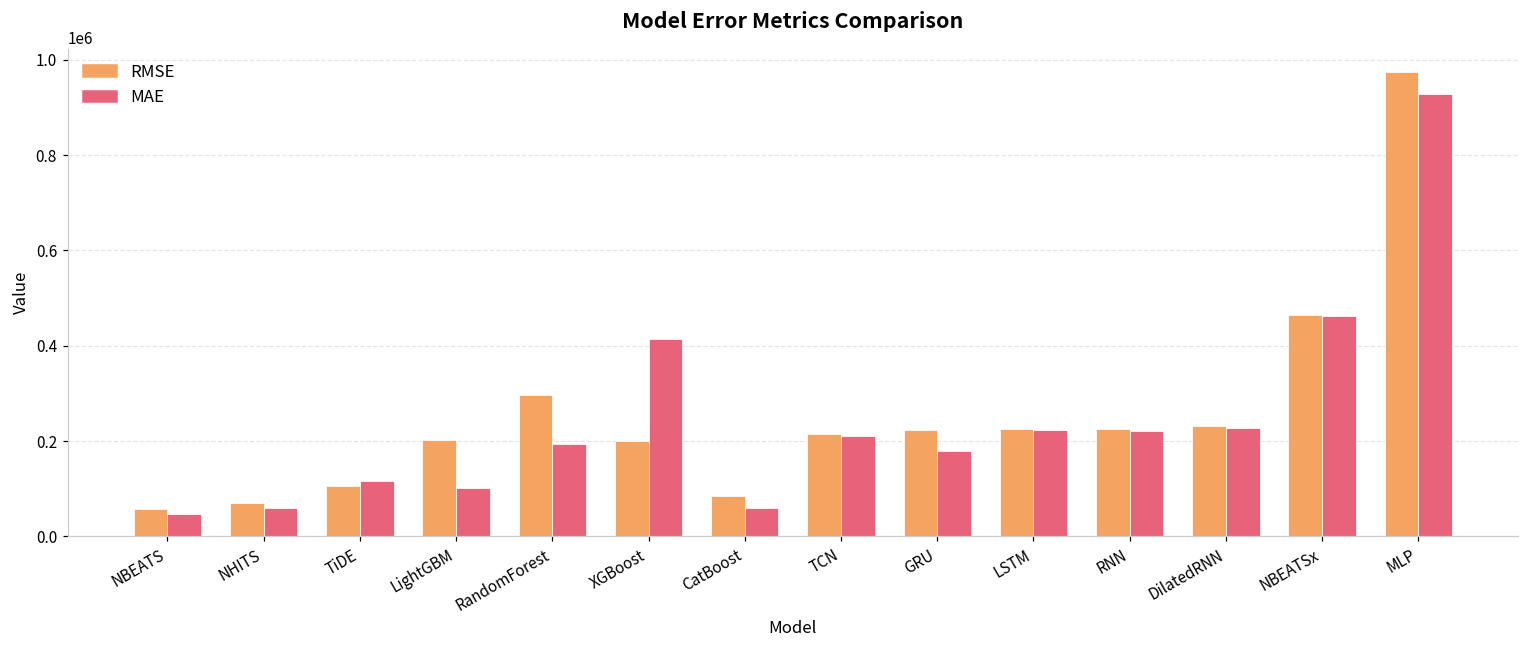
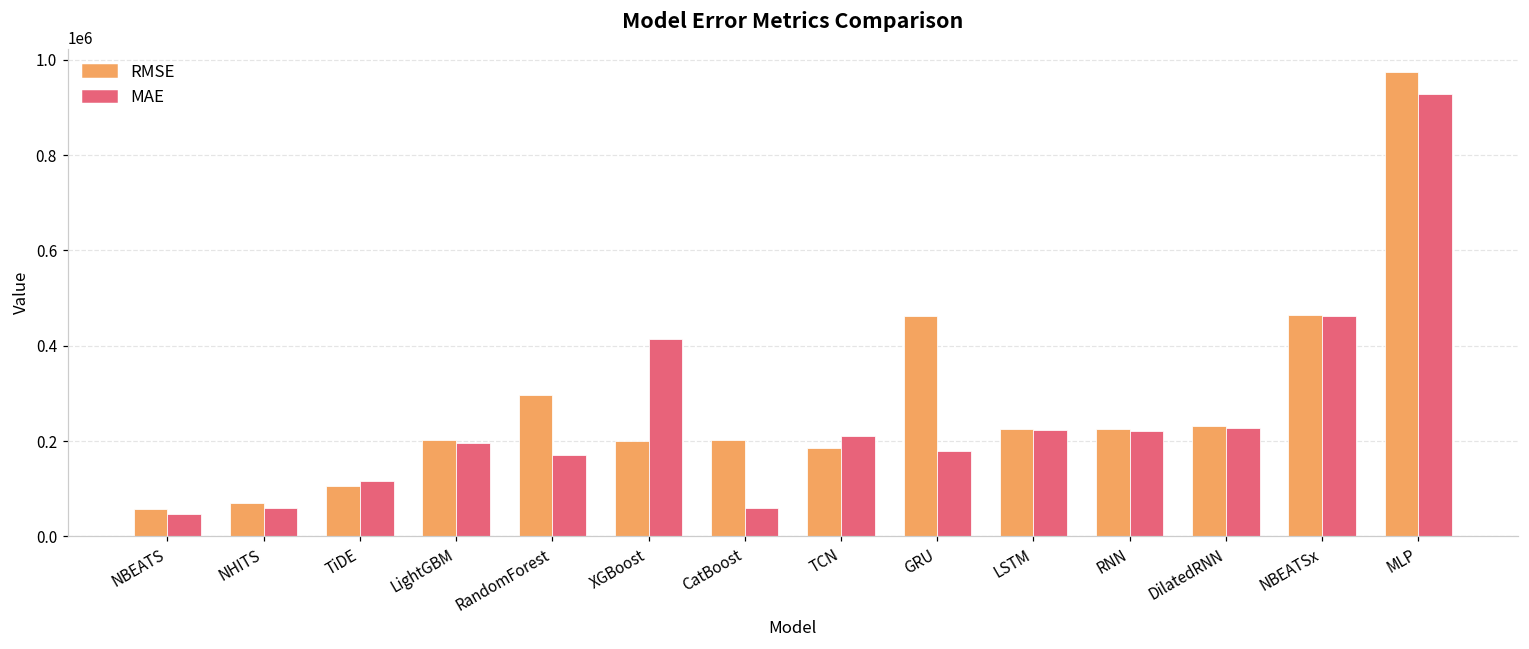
MAE, LightGBM: 100000 -> 200000
MAE, RandomForest: 190000 -> 170000
RMSE, CatBoost: 90000 -> 200000
RMSE, TCN: 210000 -> 190000
RMSE, GRU: 220000 -> 460000
